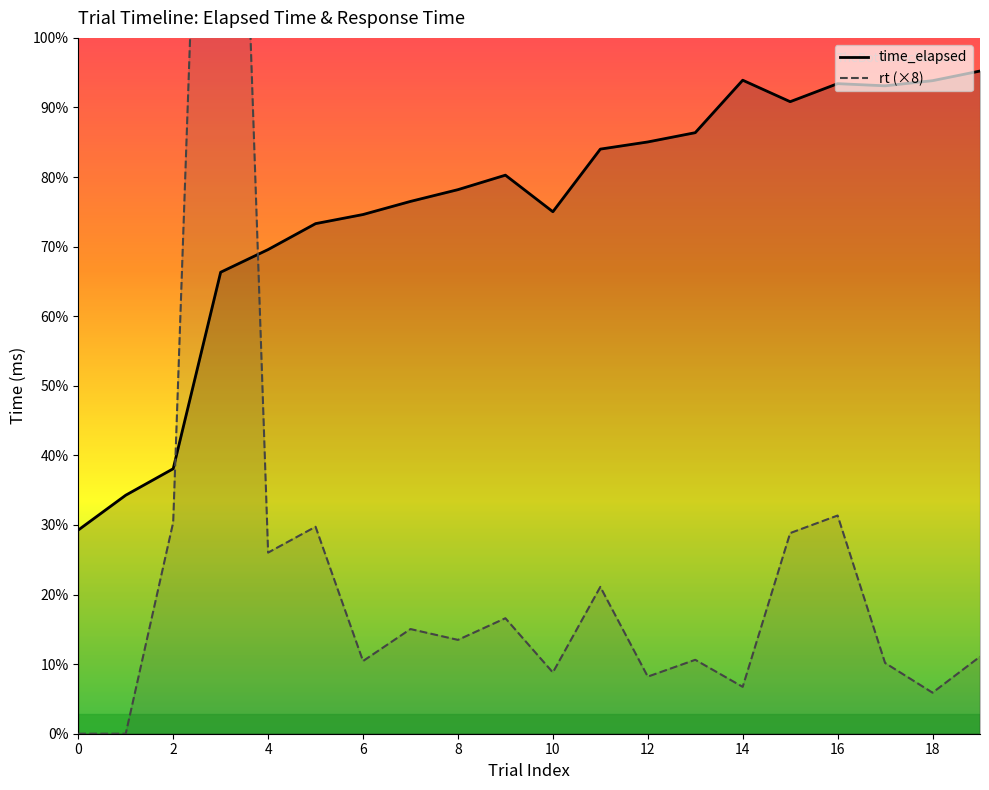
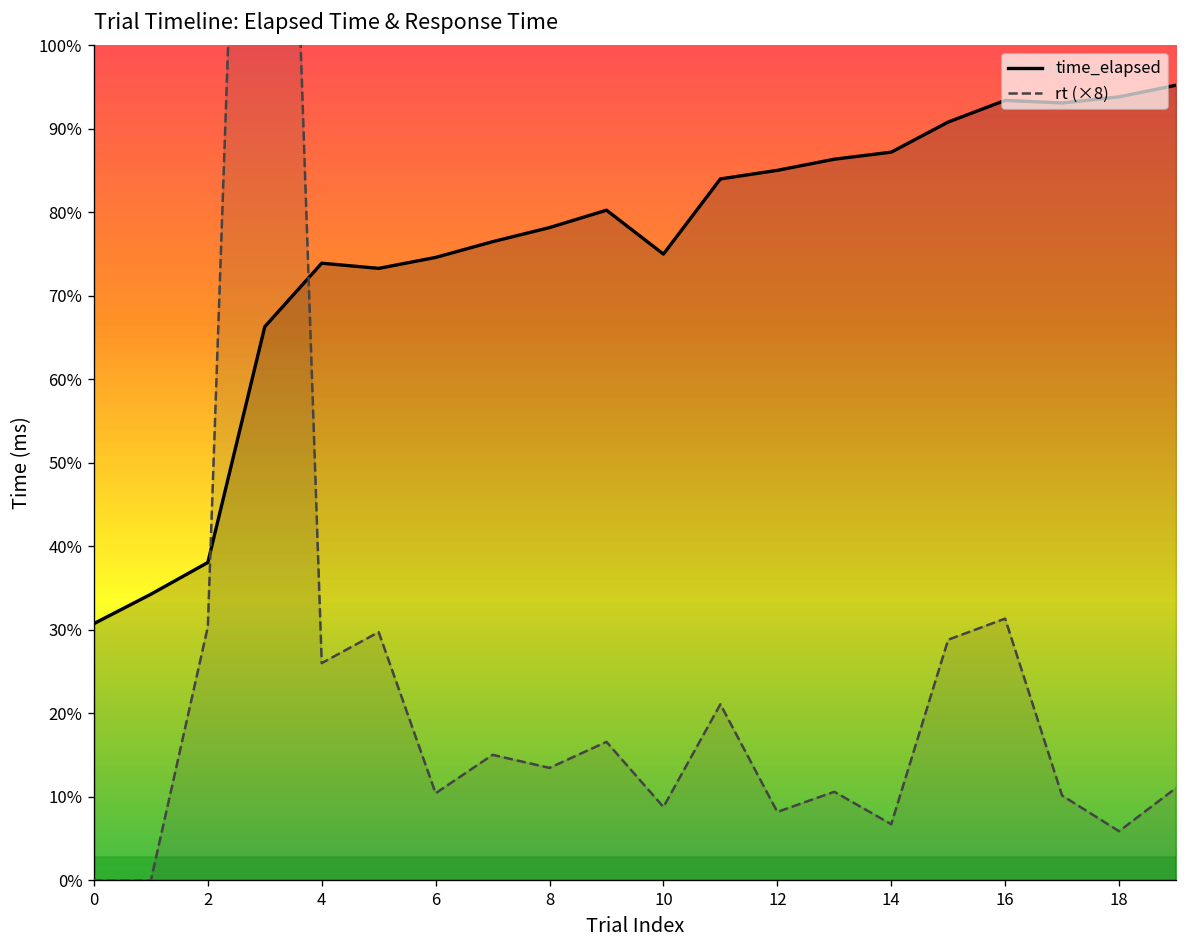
time_elapsed, 0: 29% -> 31%
time_elapsed, 4: 70% -> 74%
time_elapsed, 14: 94% -> 87%
